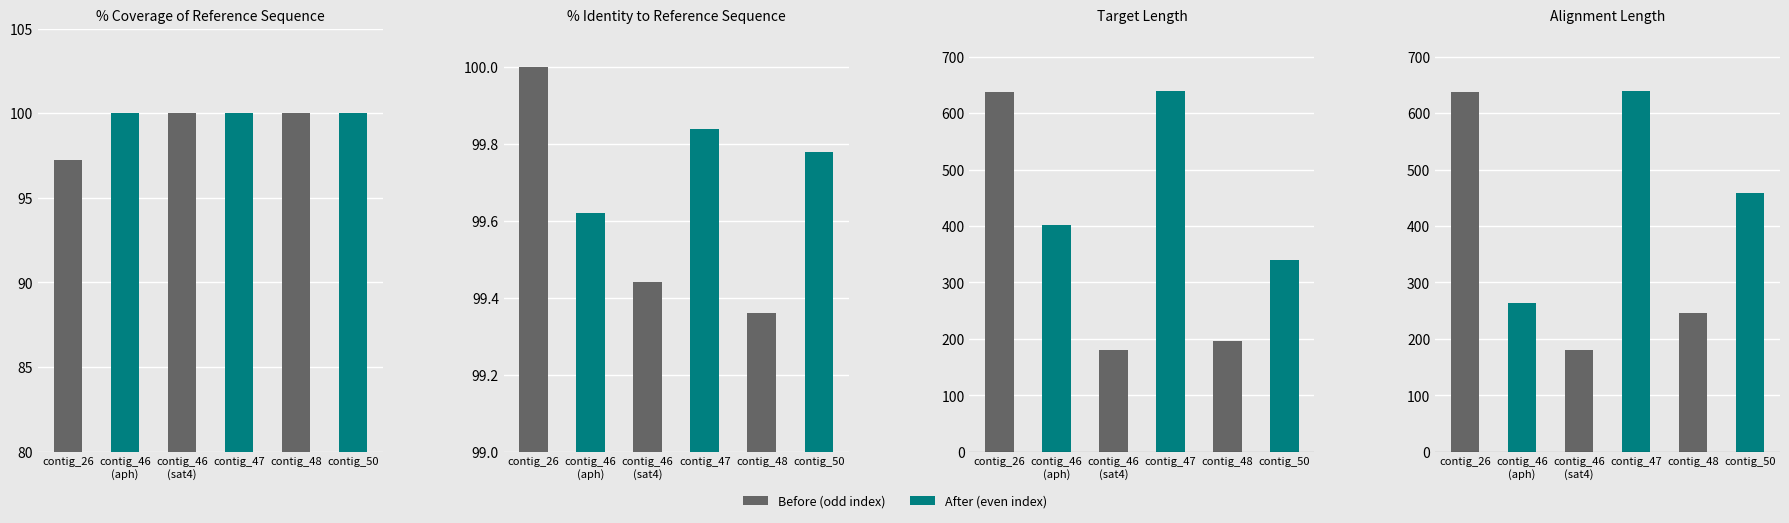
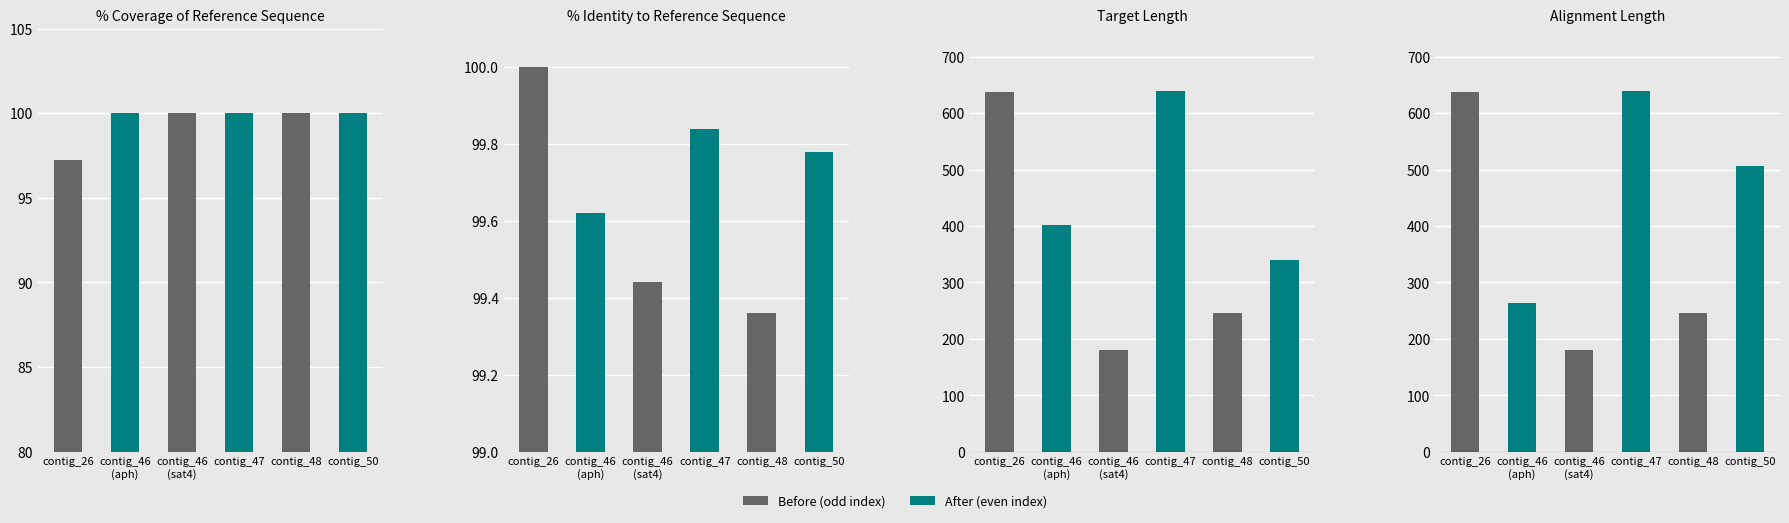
Target Length, contig_48: 200 -> 250
Alignment Length, contig_50: 460 -> 510
